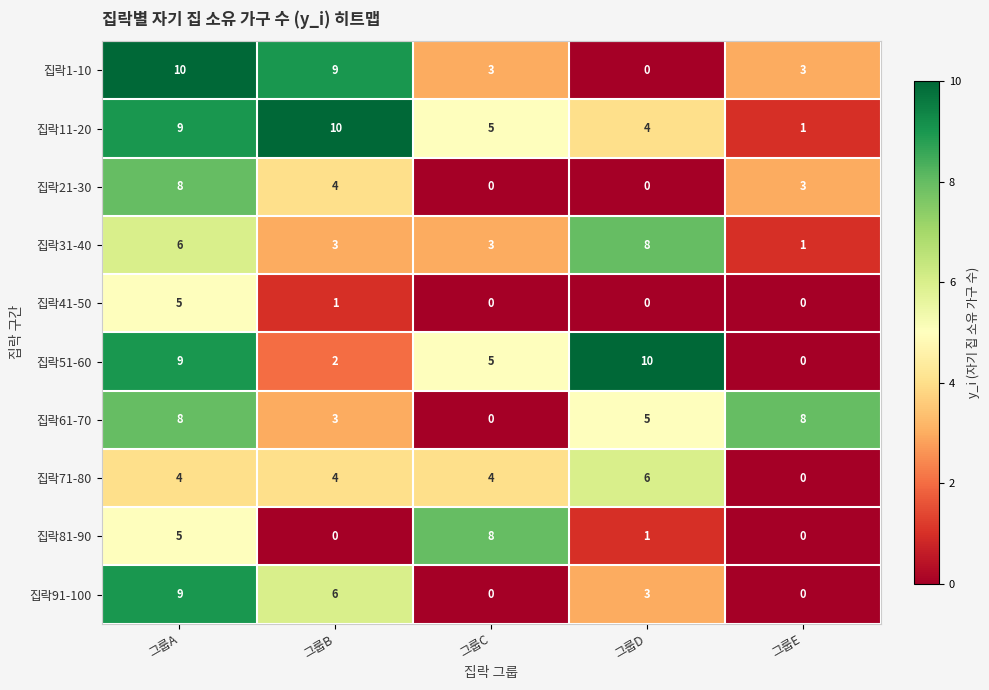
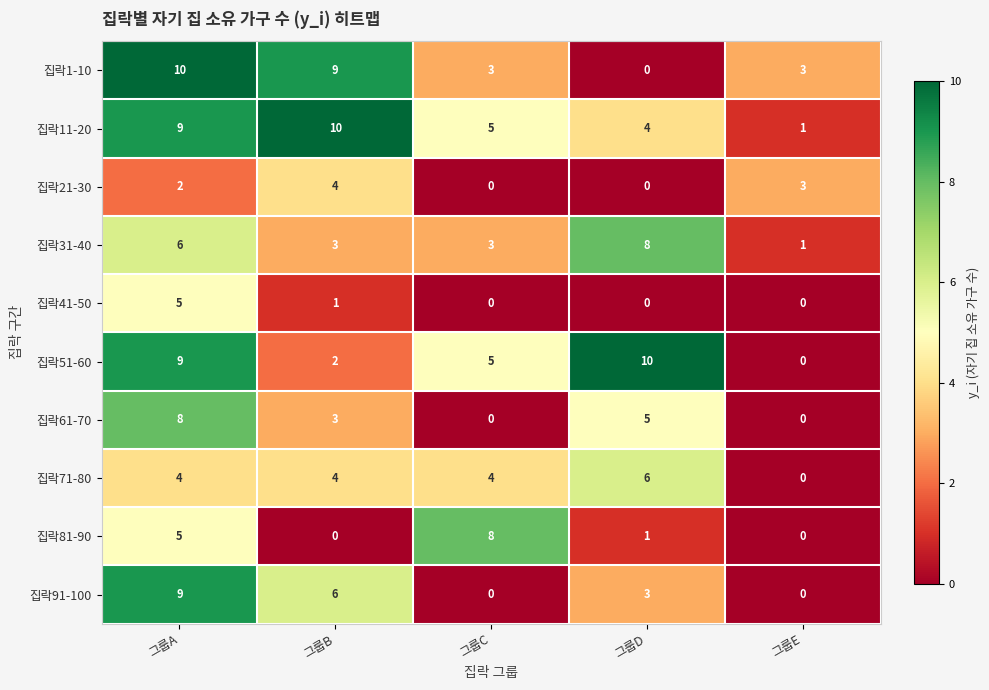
집락21-30, 그룹A: 8 -> 2
집락61-70, 그룹E: 8 -> 0
